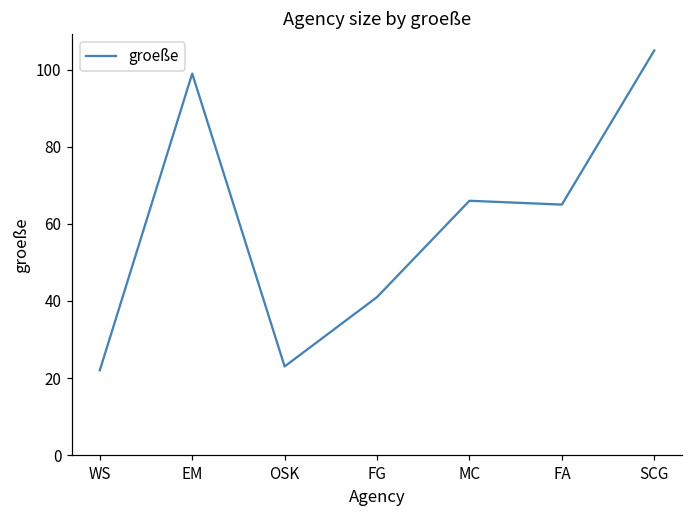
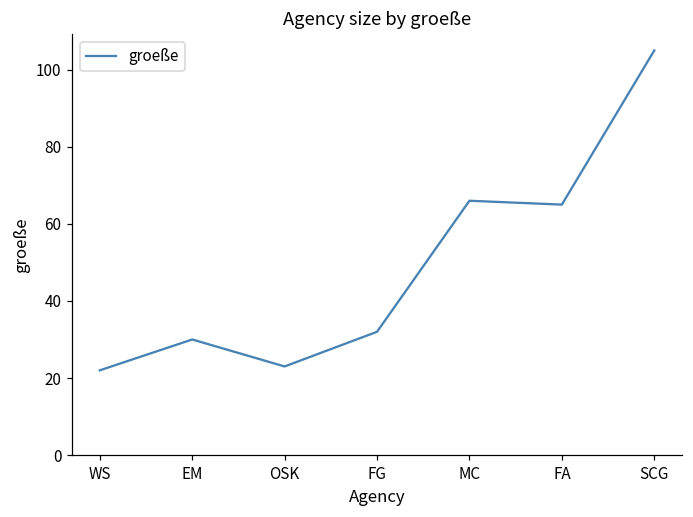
EM: 99 -> 30
FG: 41 -> 32
